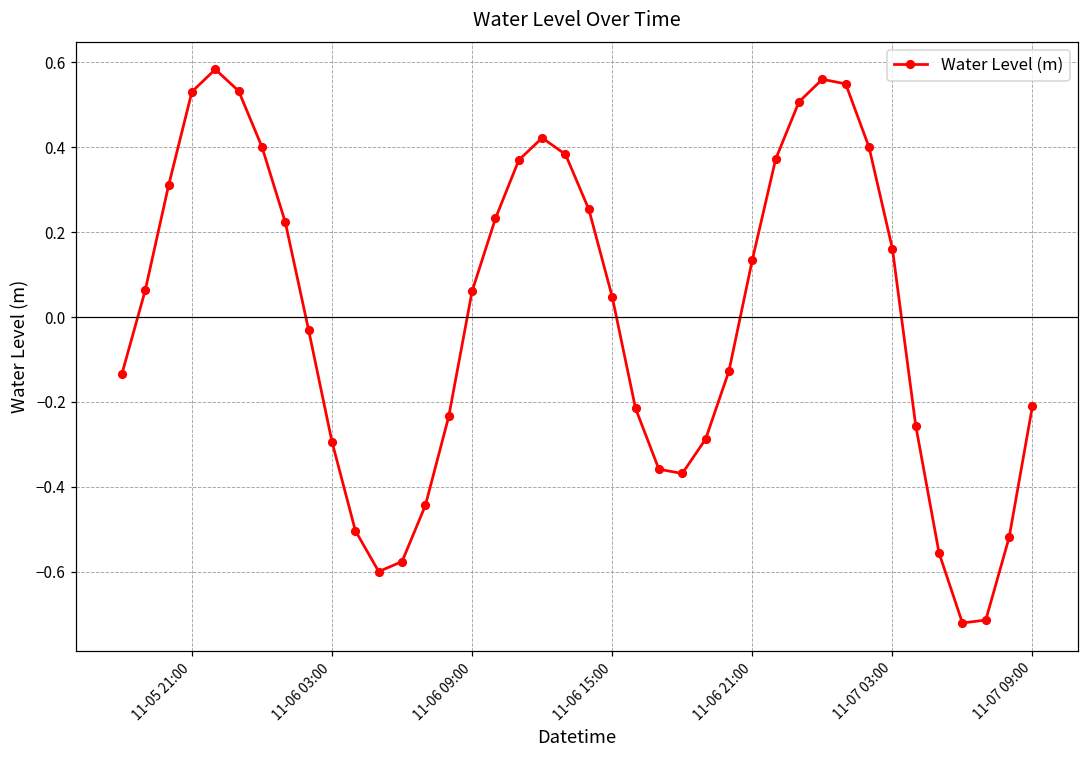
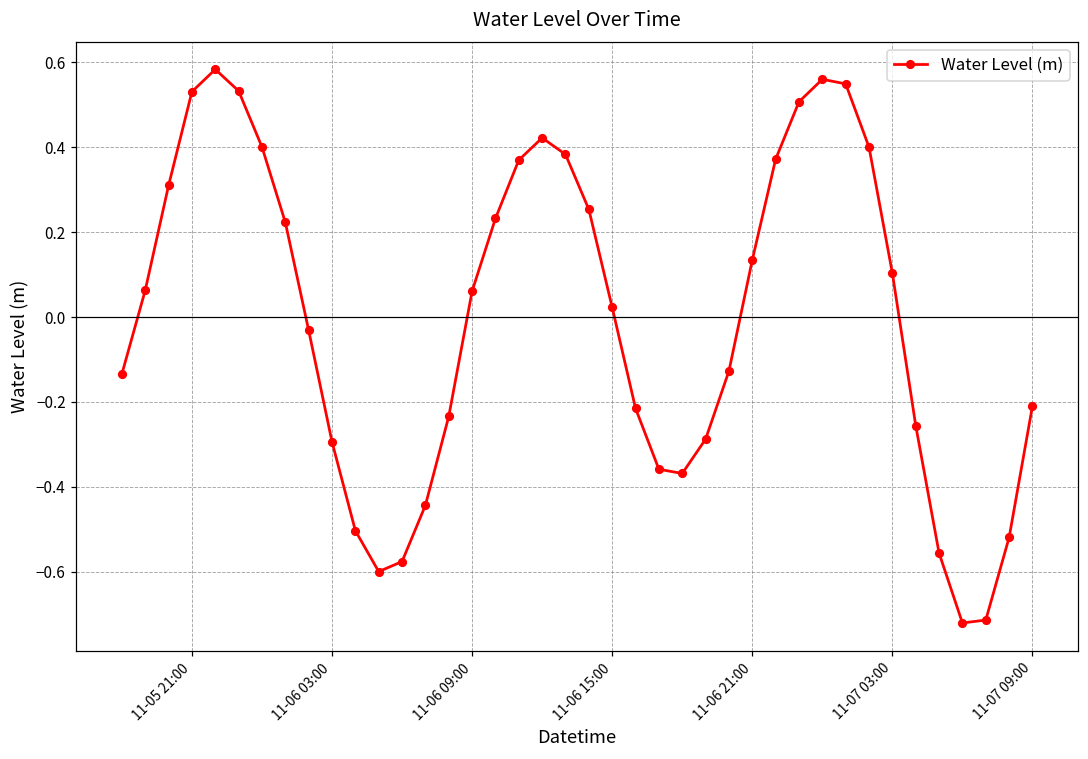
11-06 15:00: 0.05 -> 0.02
11-07 03:00: 0.16 -> 0.10
